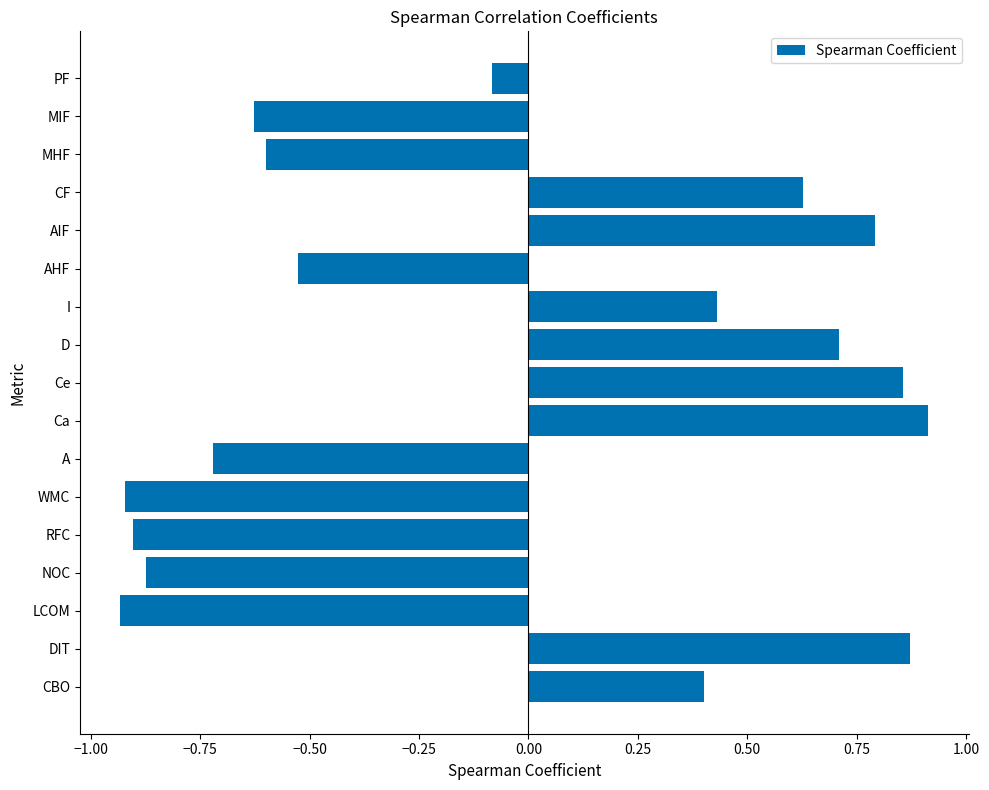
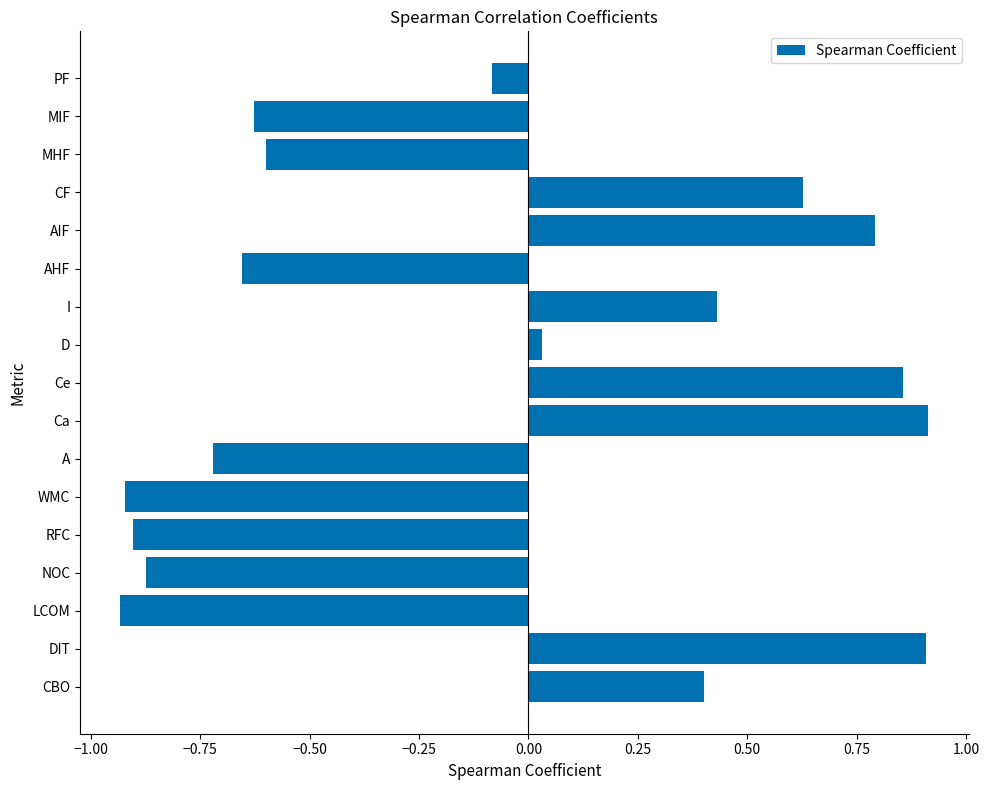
AHF: -0.53 -> -0.65
D: 0.71 -> 0.03
DIT: 0.87 -> 0.91
